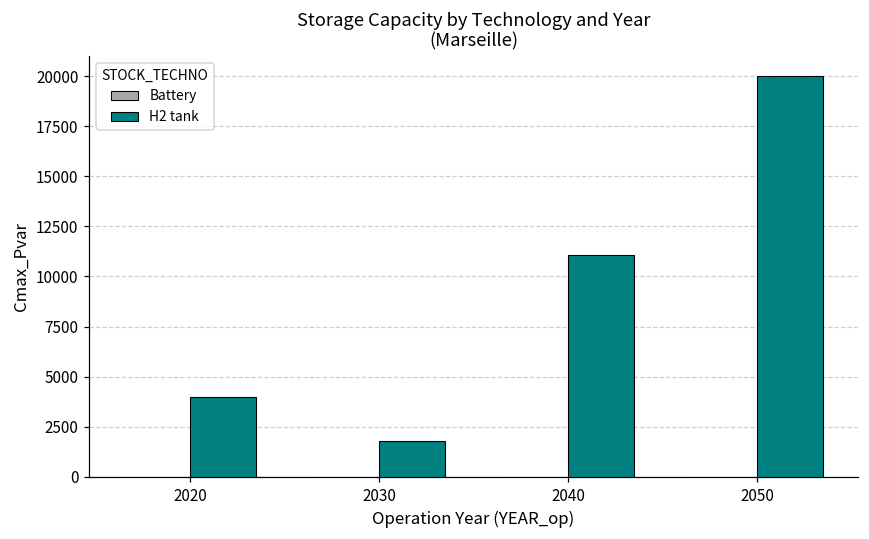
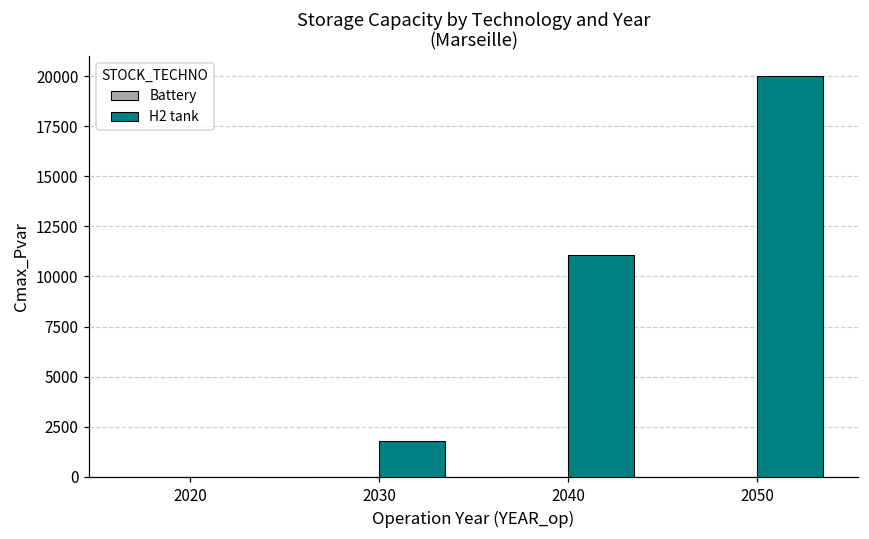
H2 tank, 2020: 4000 -> 0
